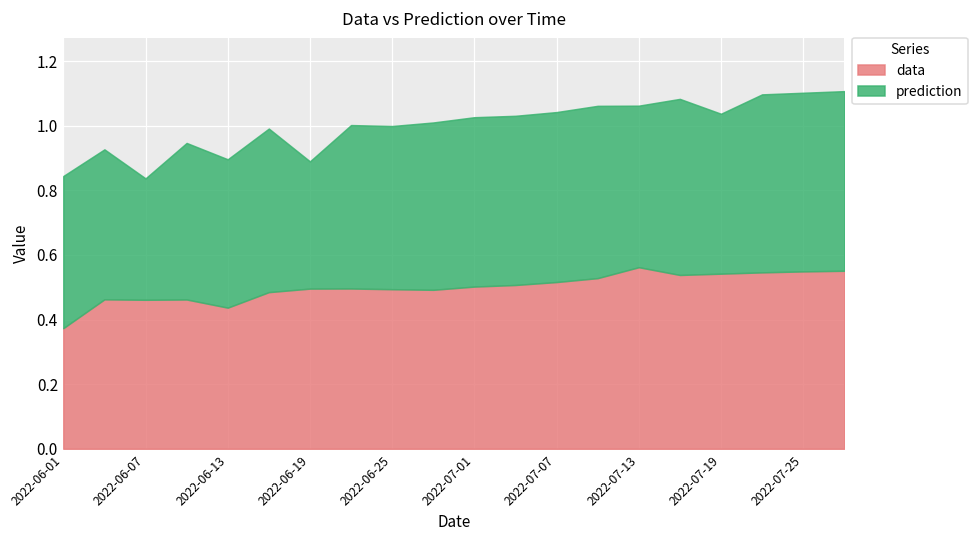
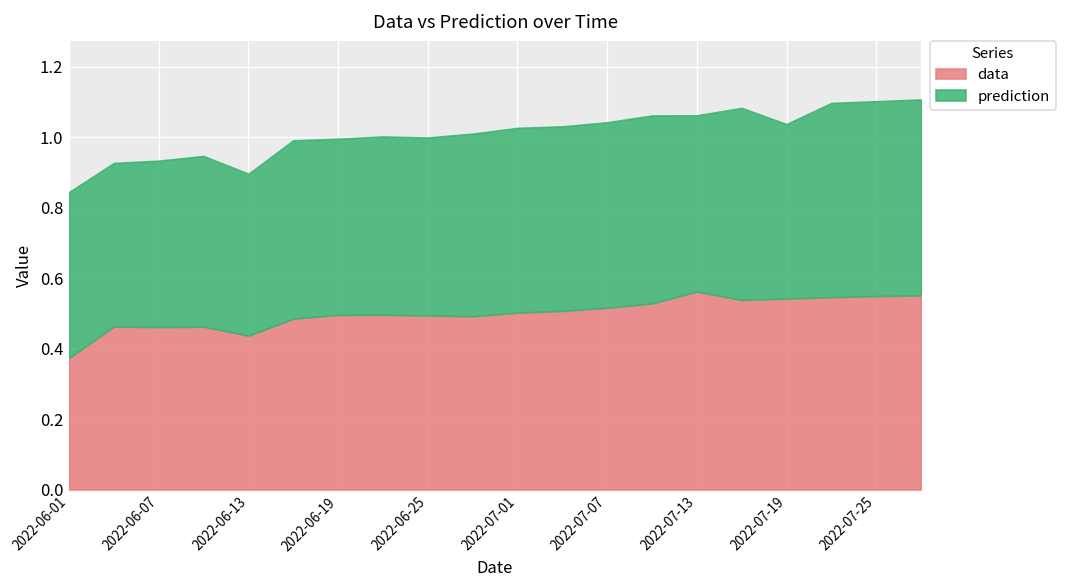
prediction, 2022-06-07: 0.38 -> 0.47
prediction, 2022-06-19: 0.39 -> 0.50
